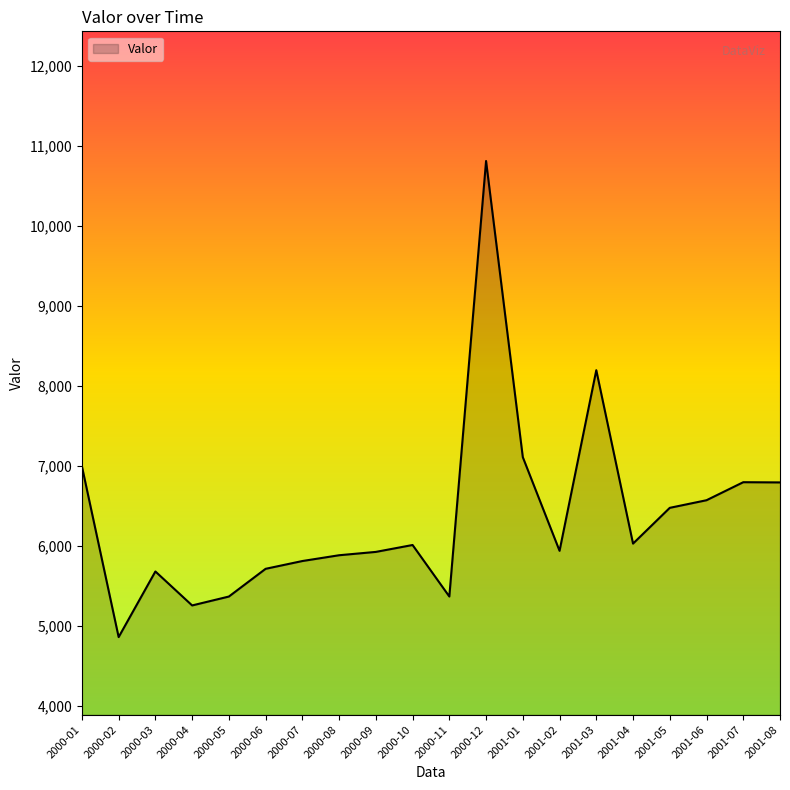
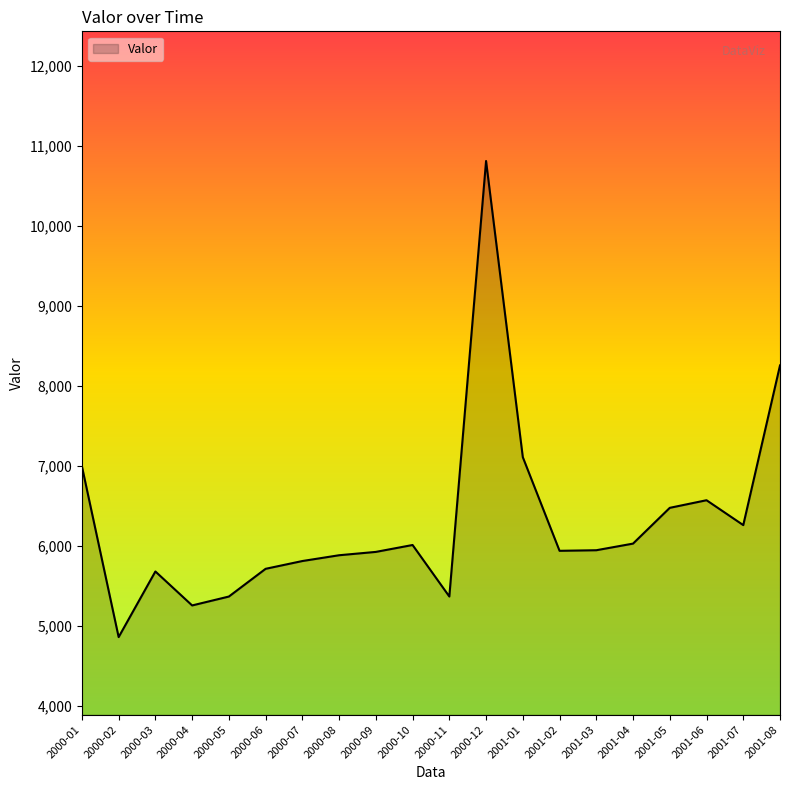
2001-03: 8,200 -> 5,900
2001-07: 6,800 -> 6,300
2001-08: 6,800 -> 8,300
